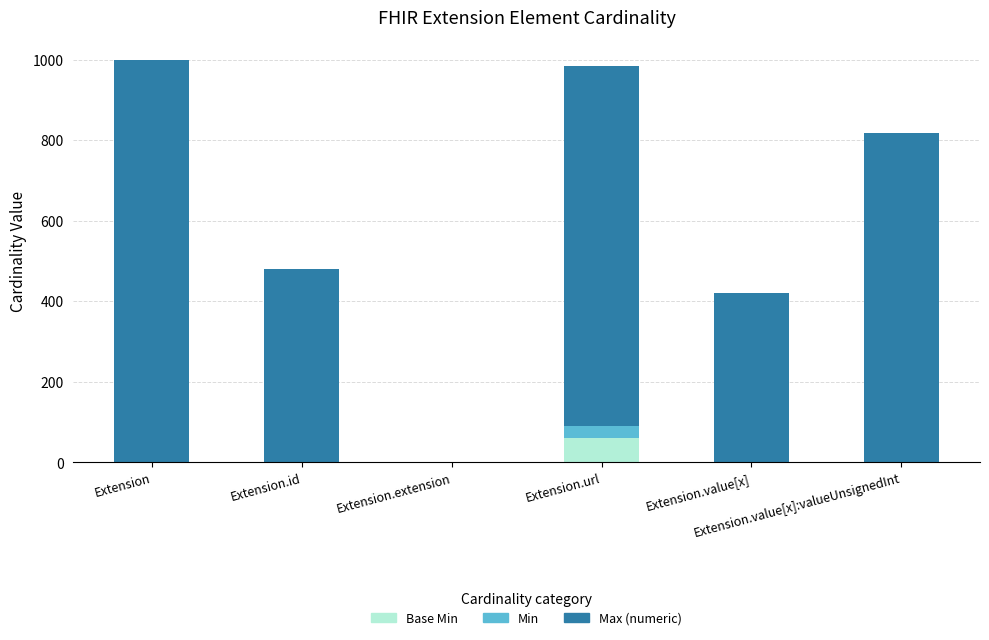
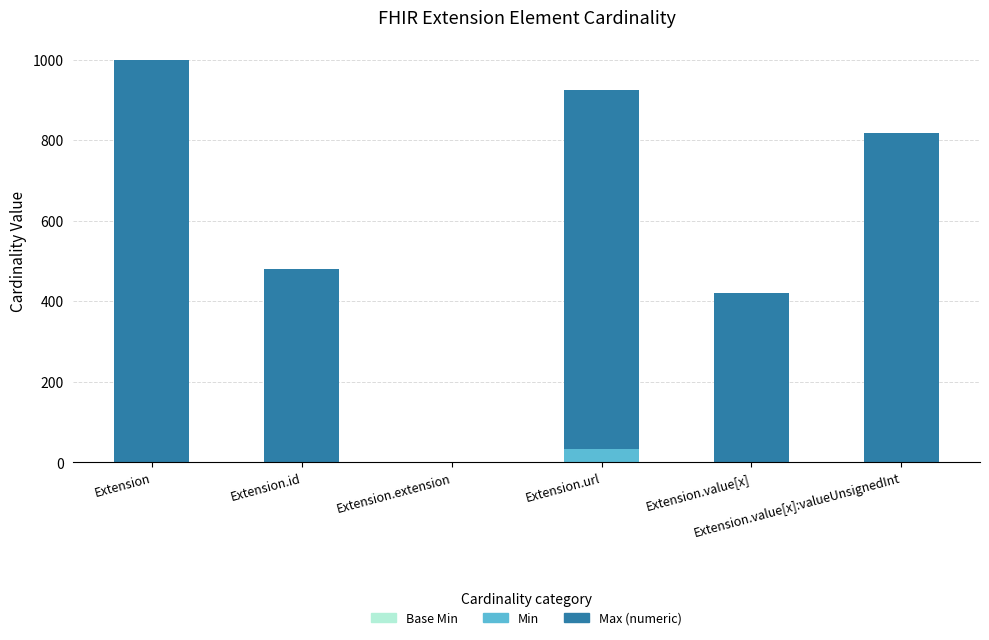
Base Min, Extension.url: 60 -> 0
